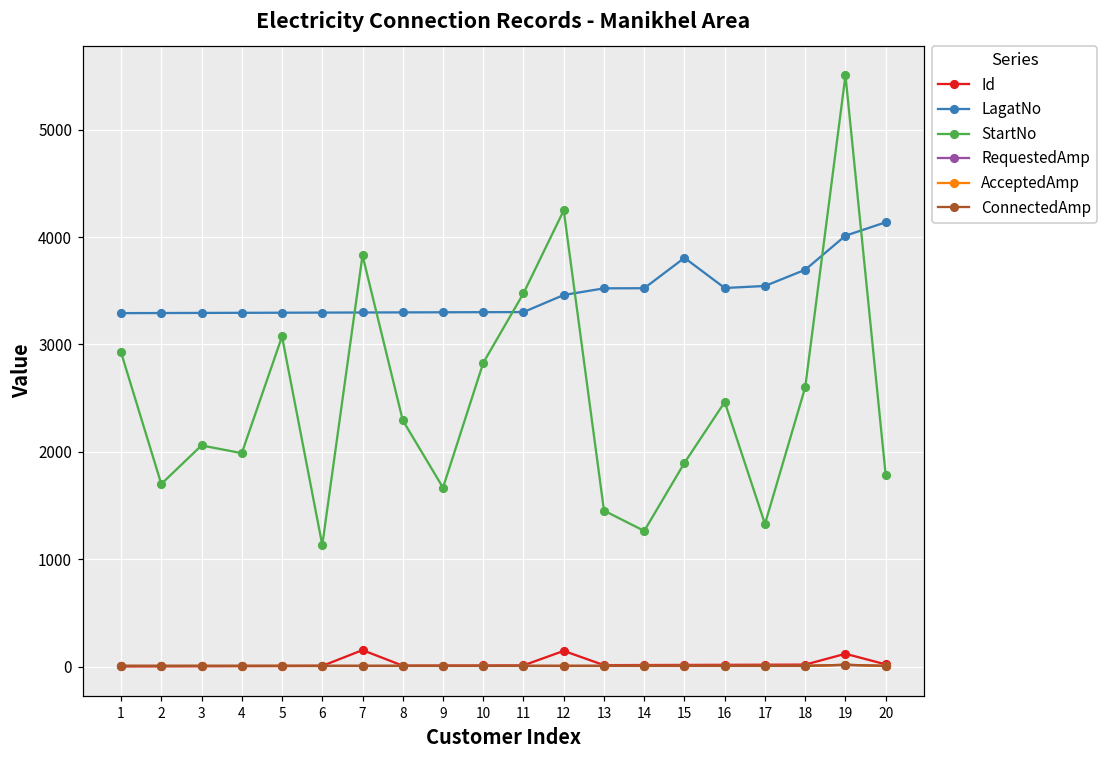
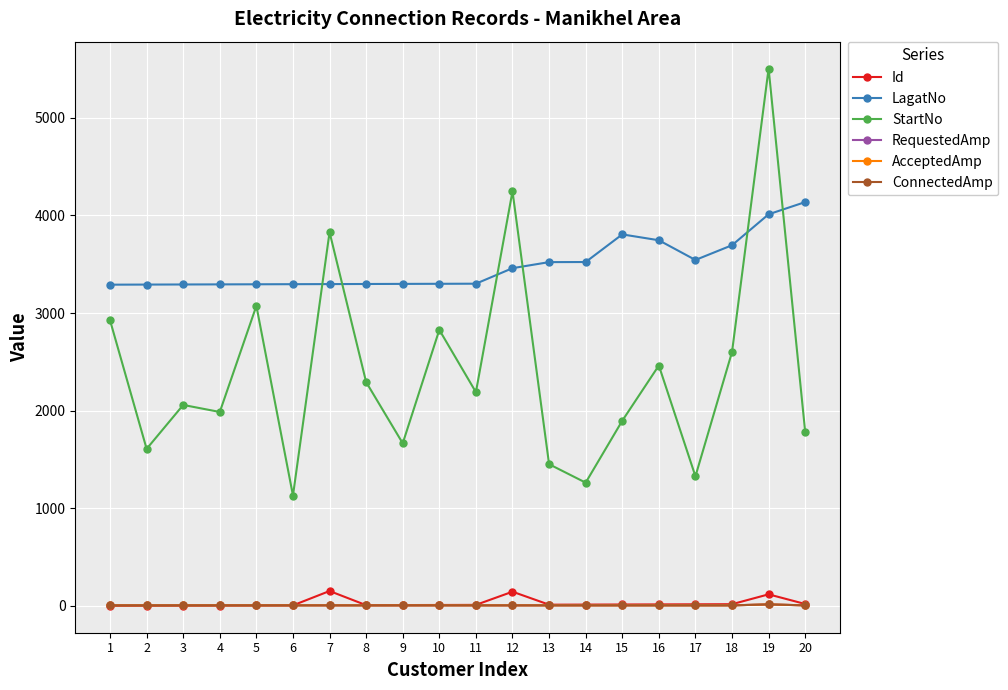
StartNo, 2: 1700 -> 1600
StartNo, 11: 3500 -> 2200
LagatNo, 16: 3500 -> 3700
